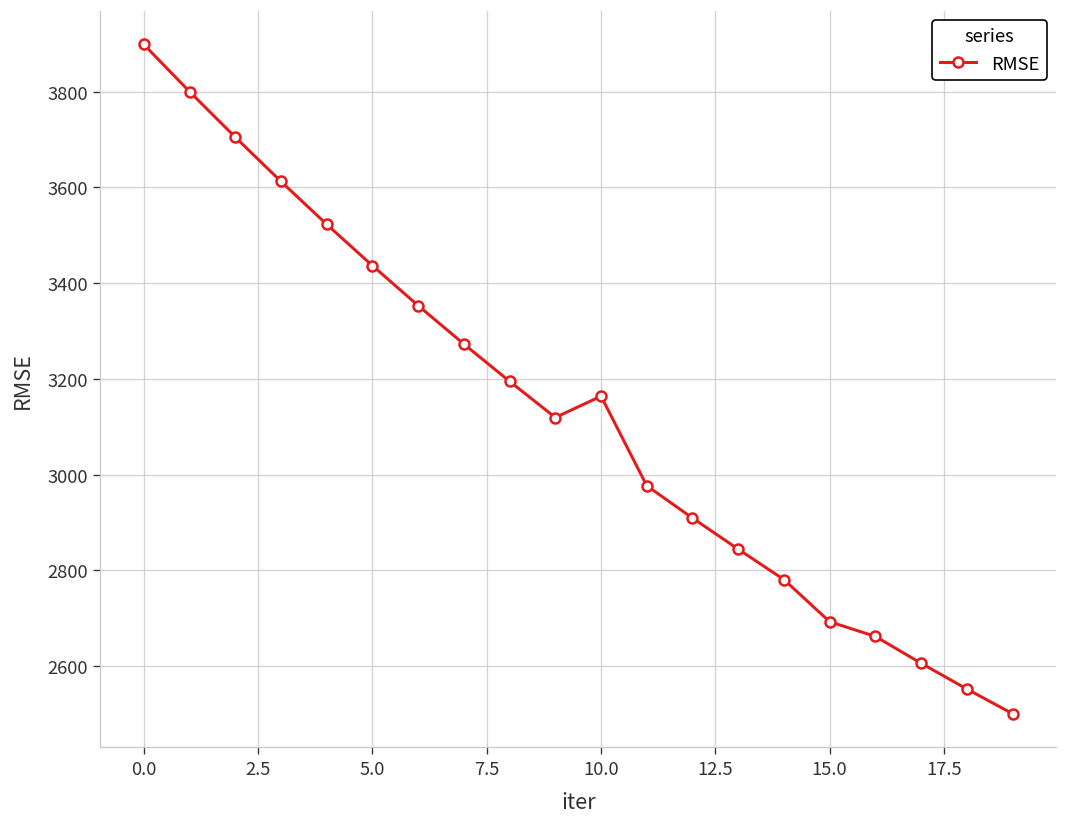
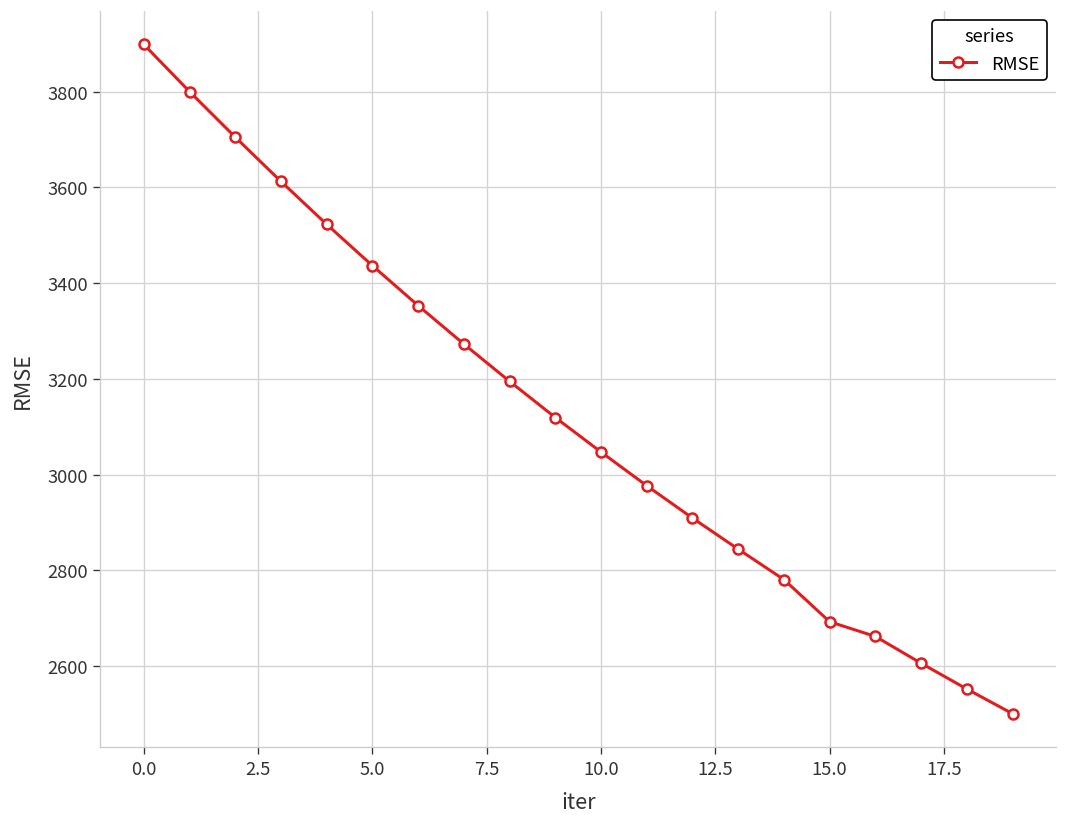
10.0: 3160 -> 3050
